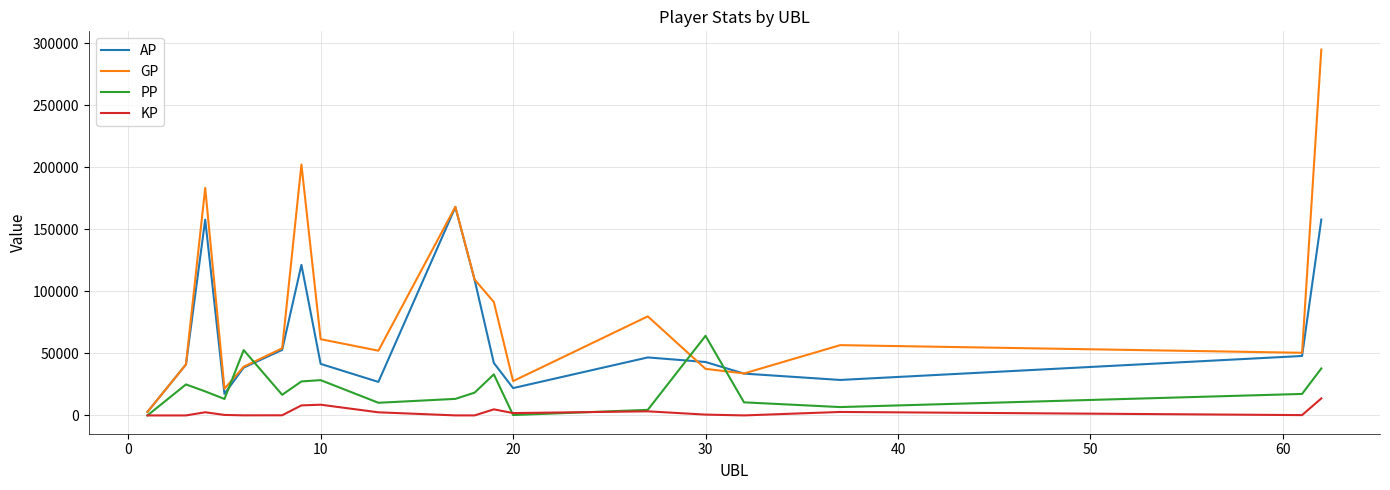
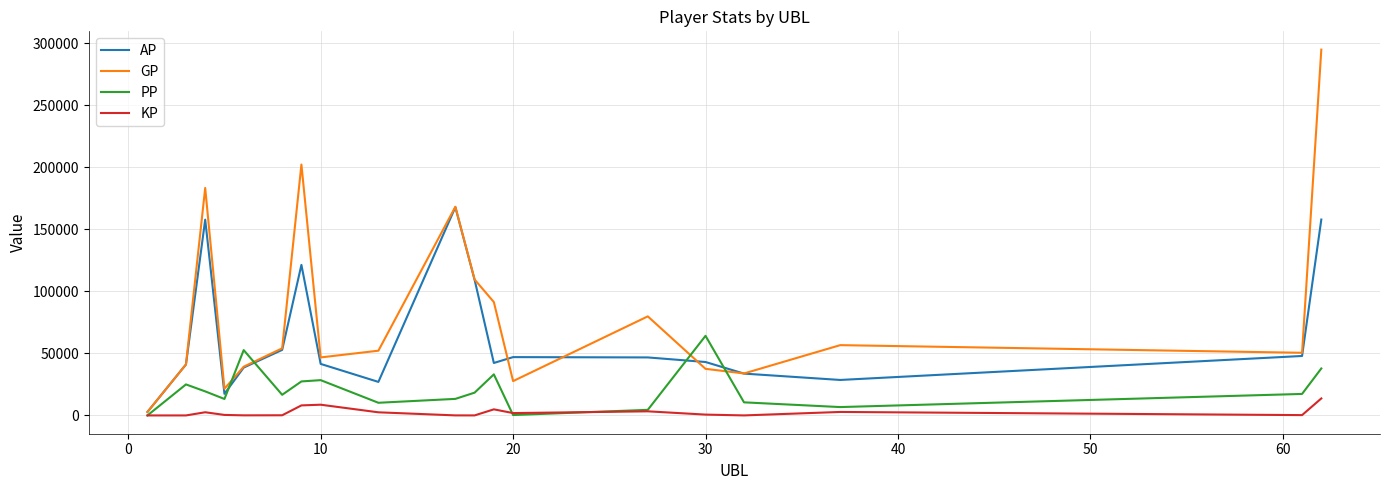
GP, 10: 61000 -> 47000
AP, 20: 22000 -> 47000
